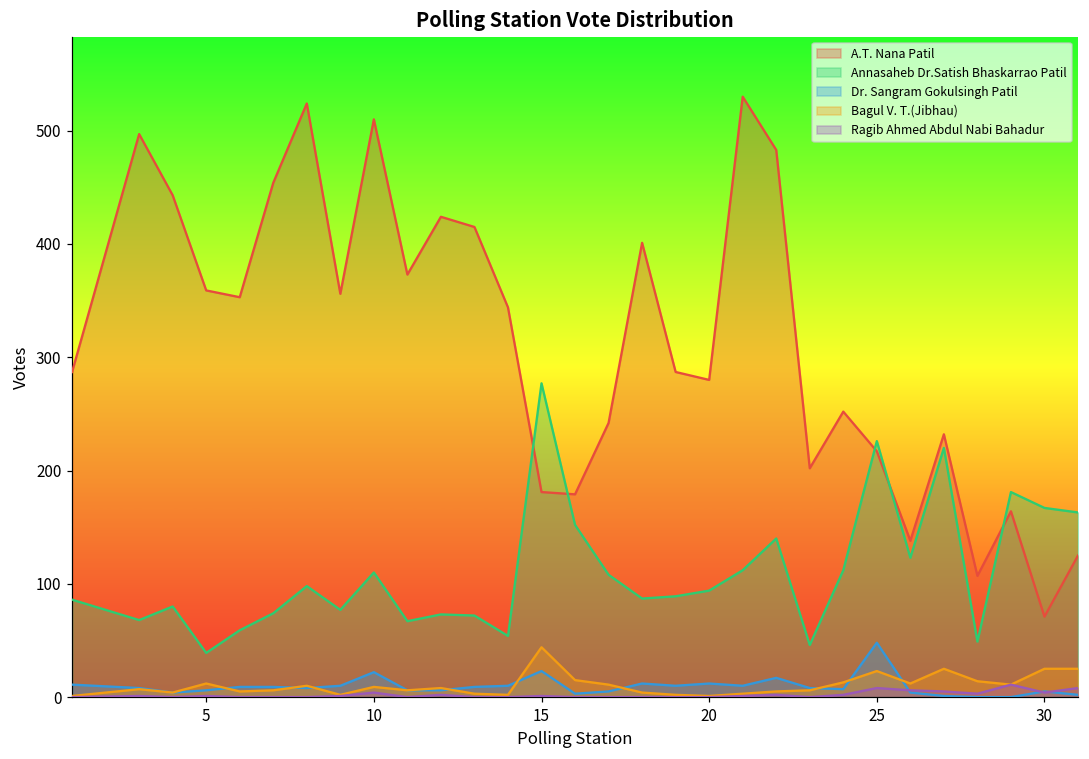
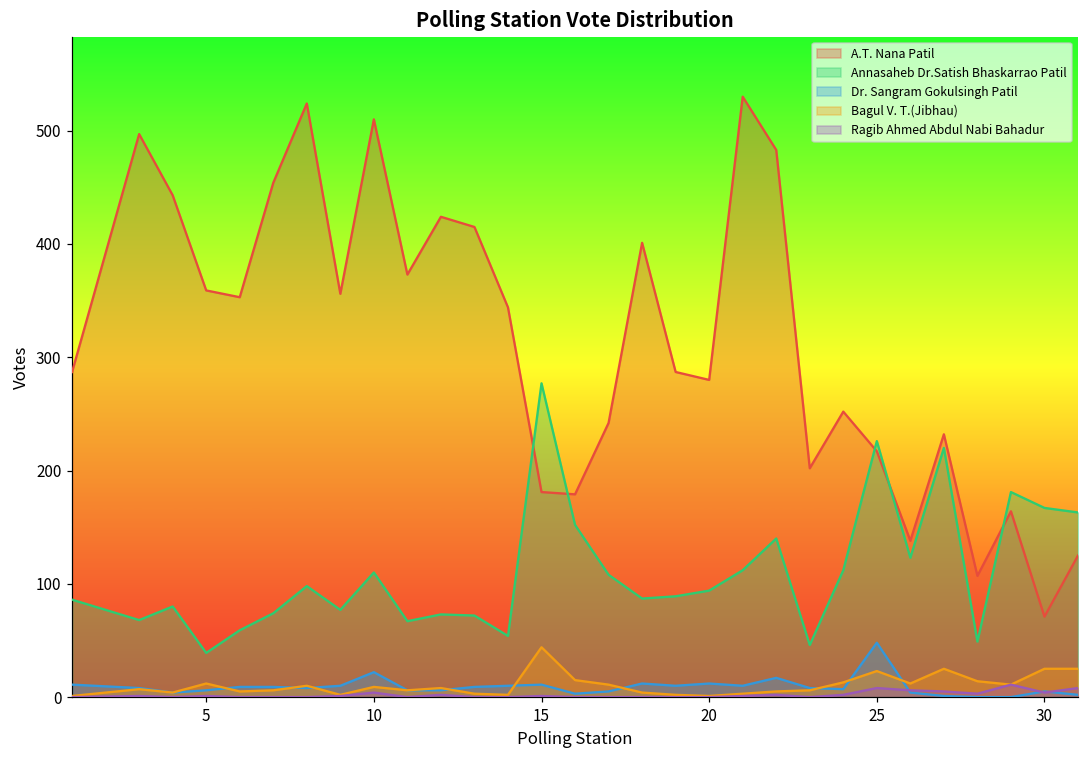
Dr. Sangram Gokulsingh Patil, 15: 23 -> 11
